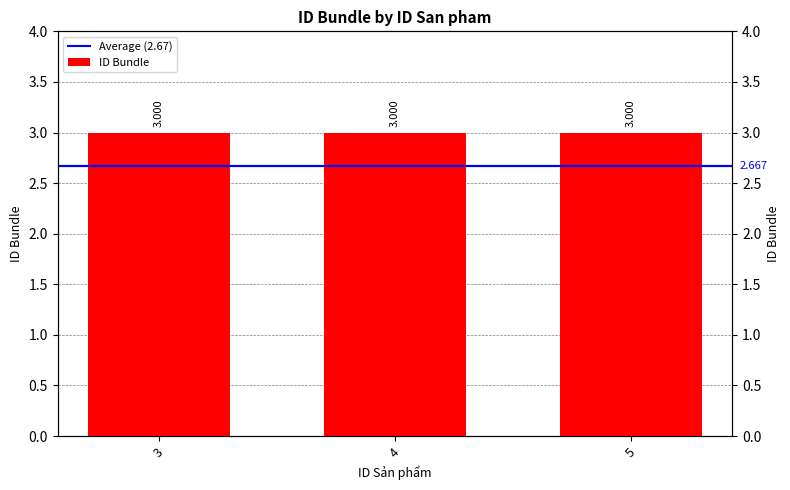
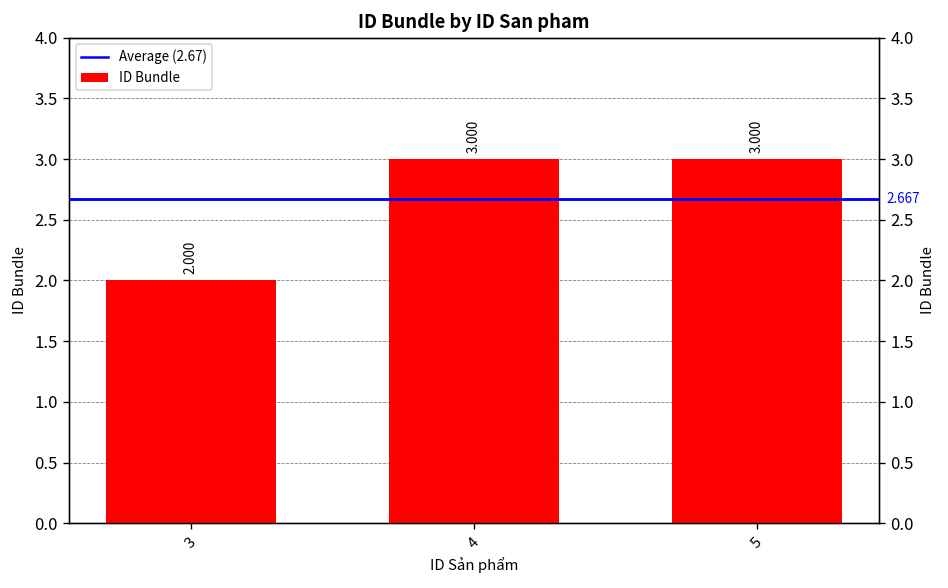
3: 3.000 -> 2.000
